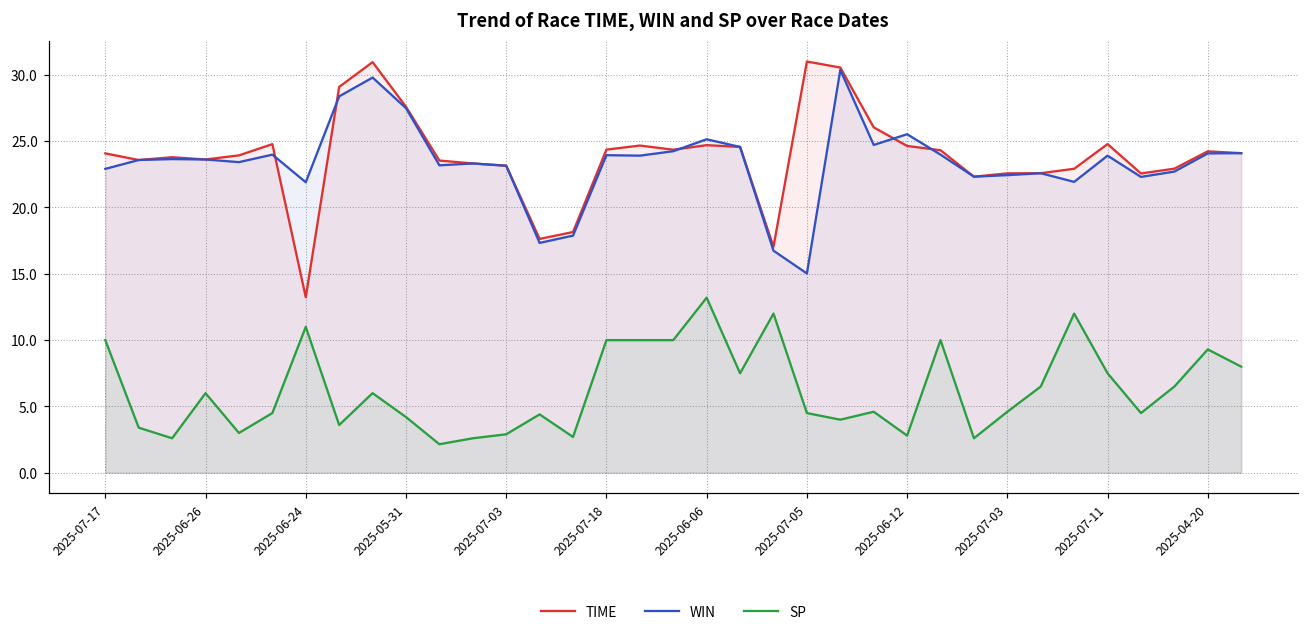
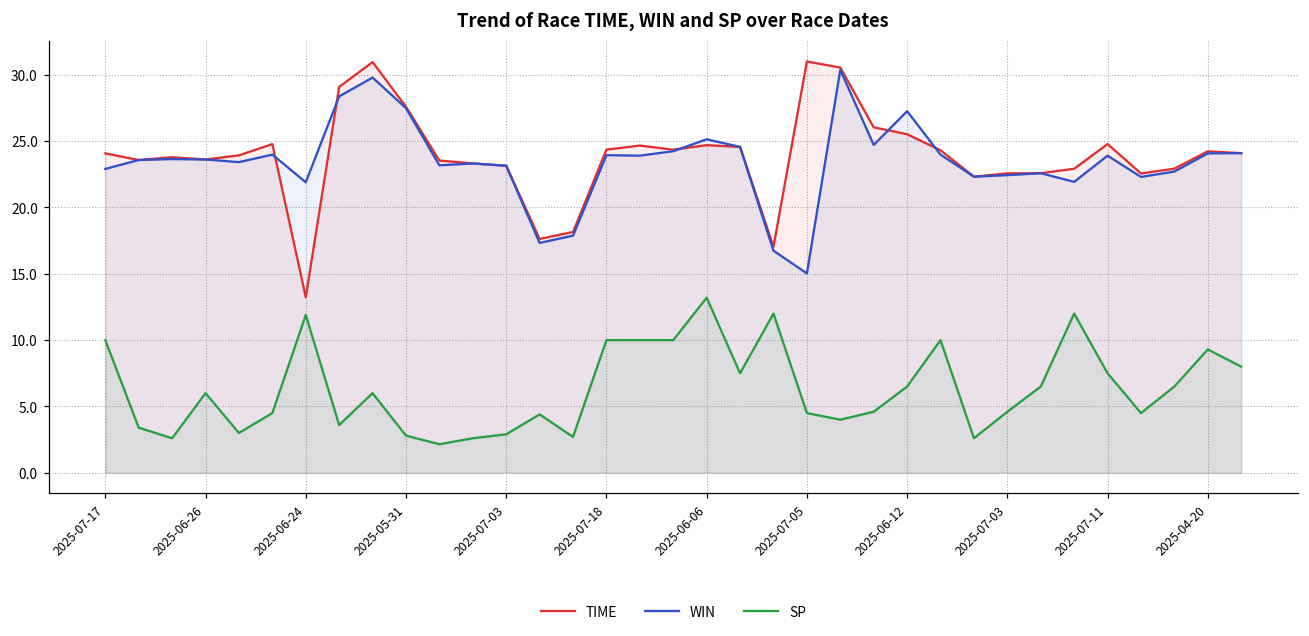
SP, 2025-06-24: 11.0 -> 11.9
SP, 2025-05-31: 4.2 -> 2.8
TIME, 2025-06-12: 24.6 -> 25.5
WIN, 2025-06-12: 25.5 -> 27.3
SP, 2025-06-12: 2.8 -> 6.5
